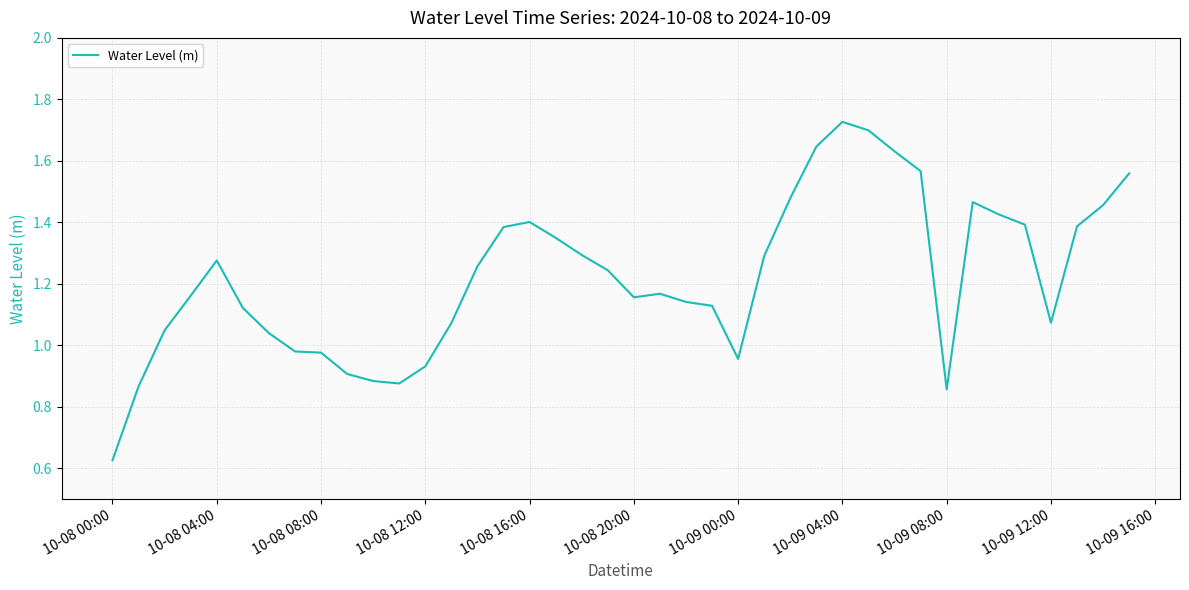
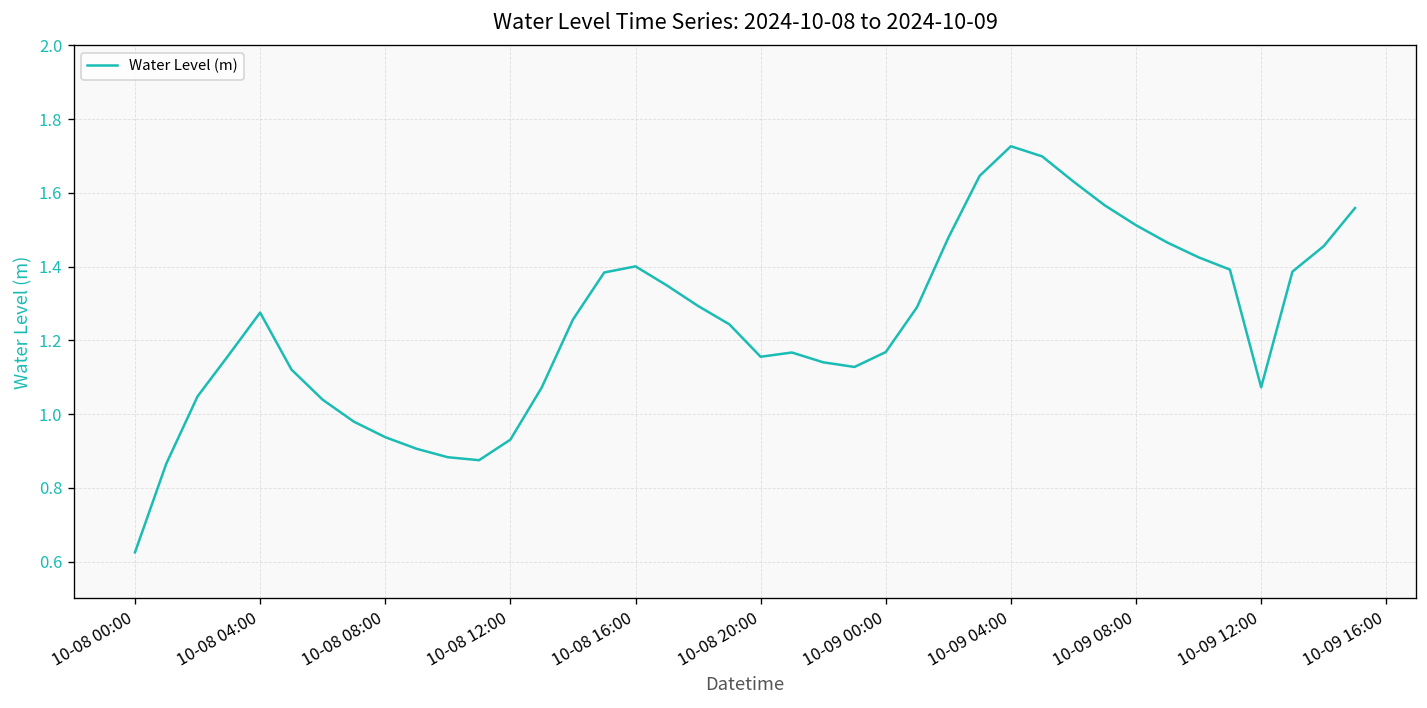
10-08 08:00: 0.98 -> 0.94
10-09 00:00: 0.95 -> 1.17
10-09 08:00: 0.86 -> 1.51
